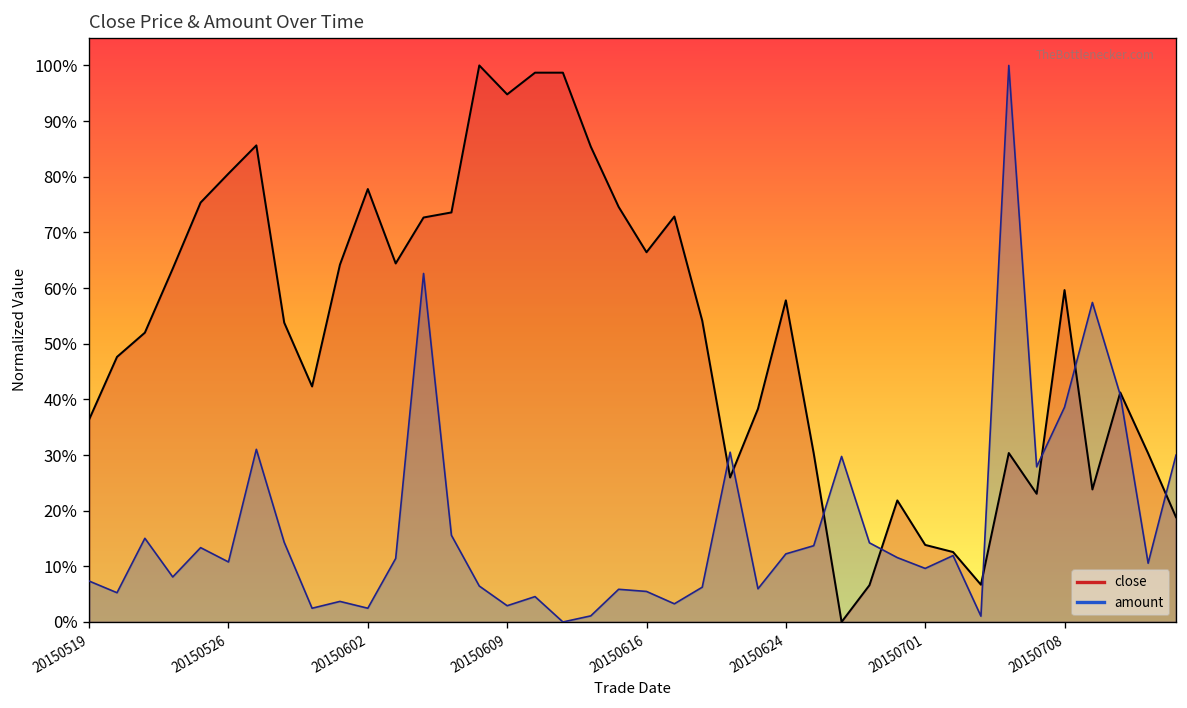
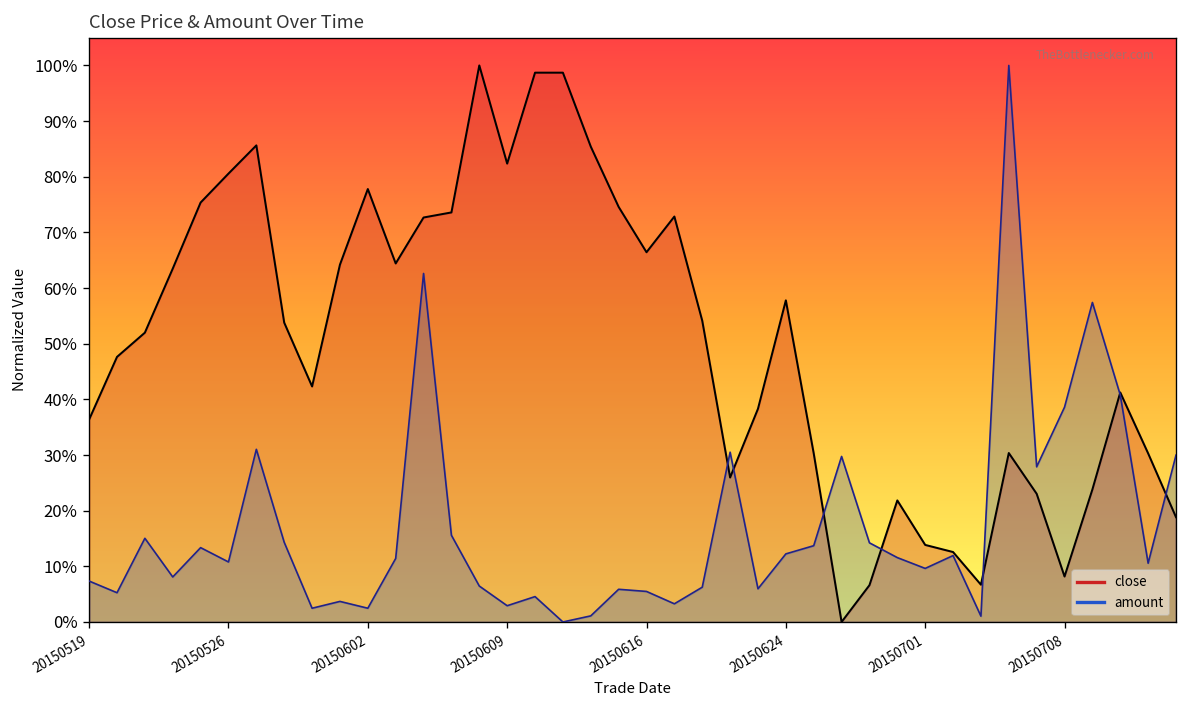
close, 20150609: 95% -> 82%
close, 20150708: 60% -> 8%
